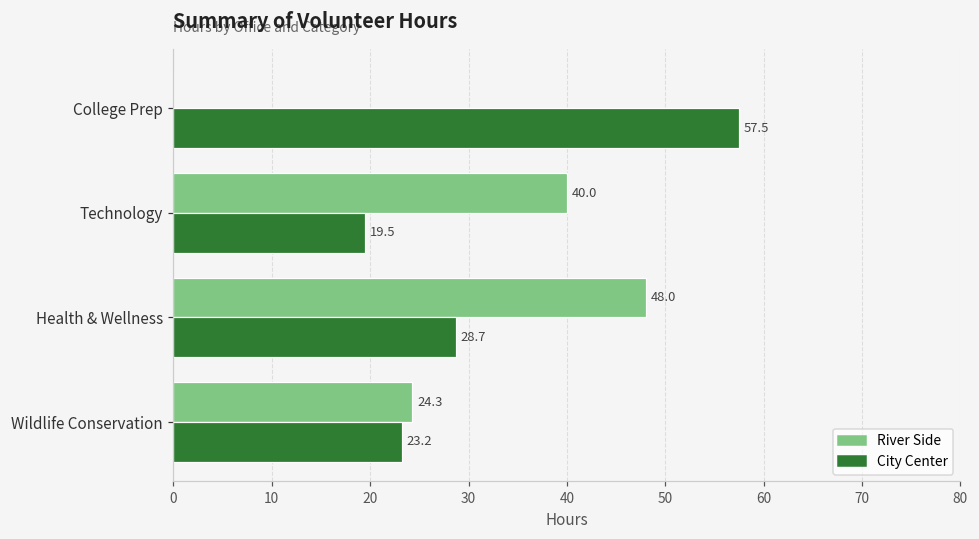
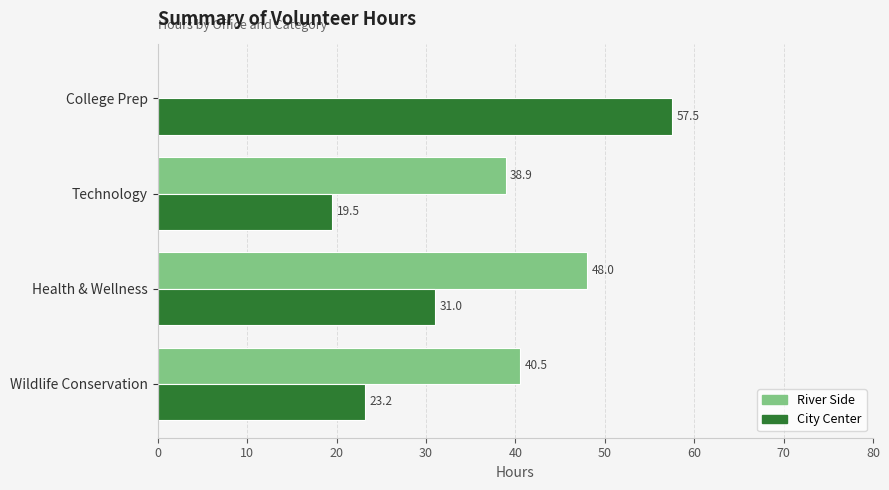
River Side, Technology: 40.0 -> 38.9
City Center, Health & Wellness: 28.7 -> 31.0
River Side, Wildlife Conservation: 24.3 -> 40.5
